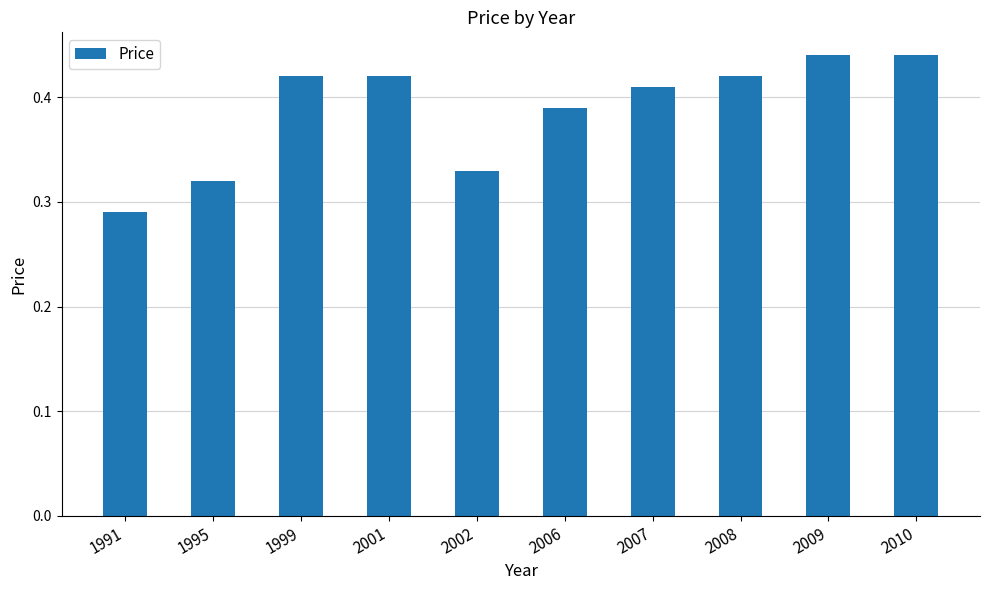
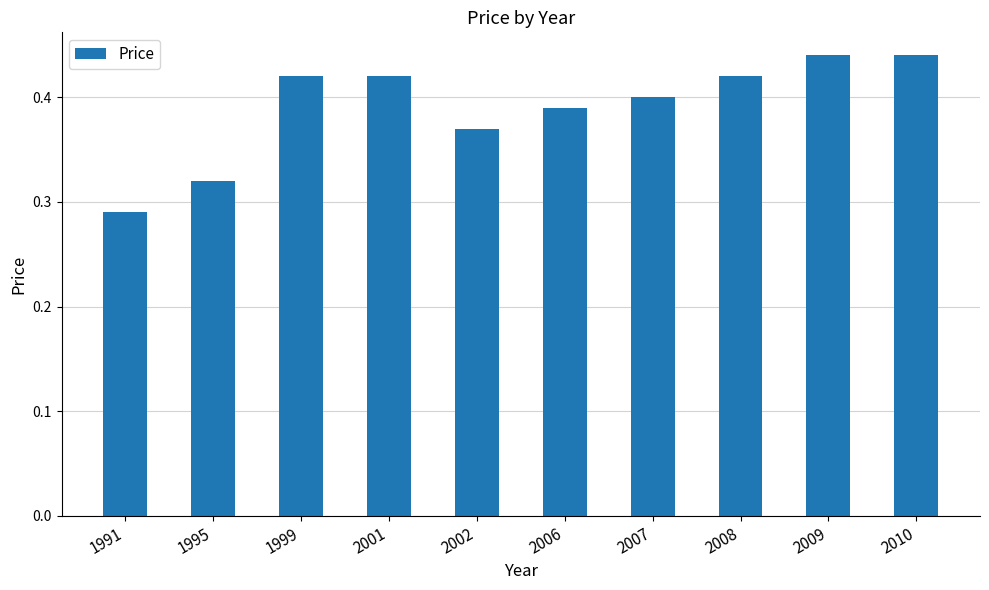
2002: 0.33 -> 0.37
2007: 0.41 -> 0.40
